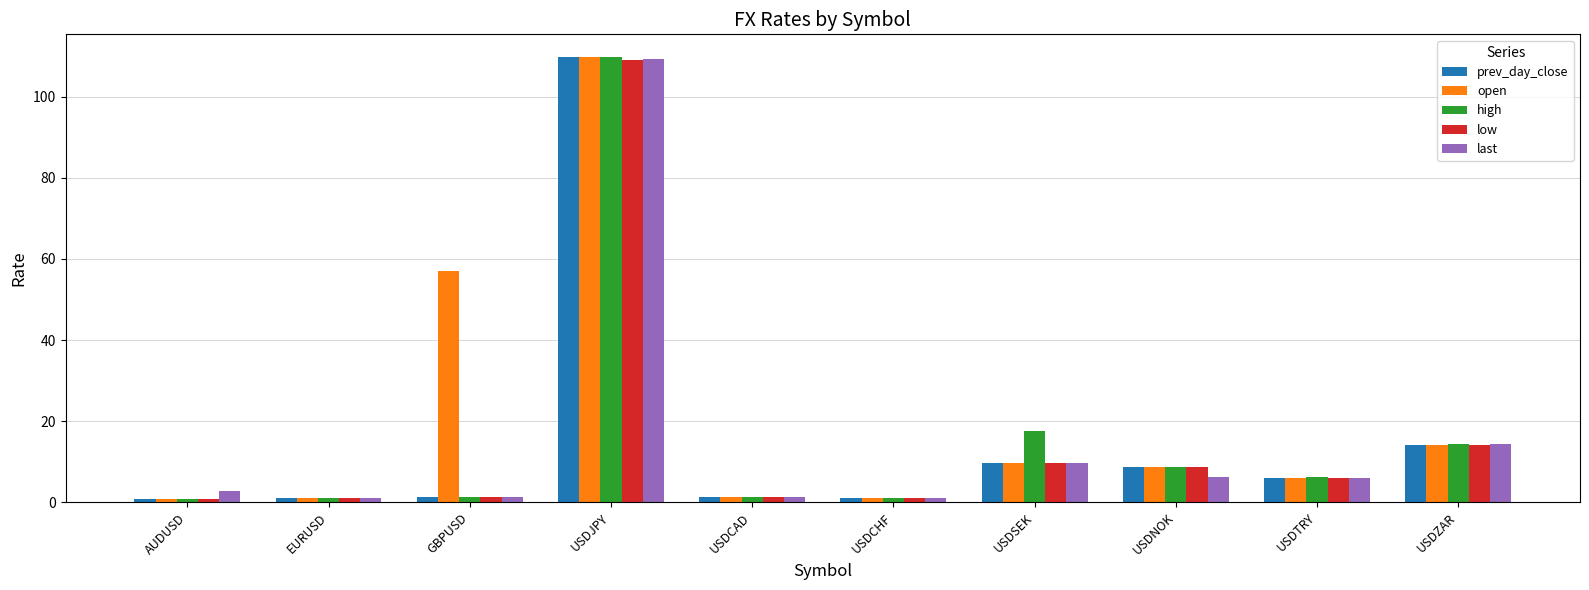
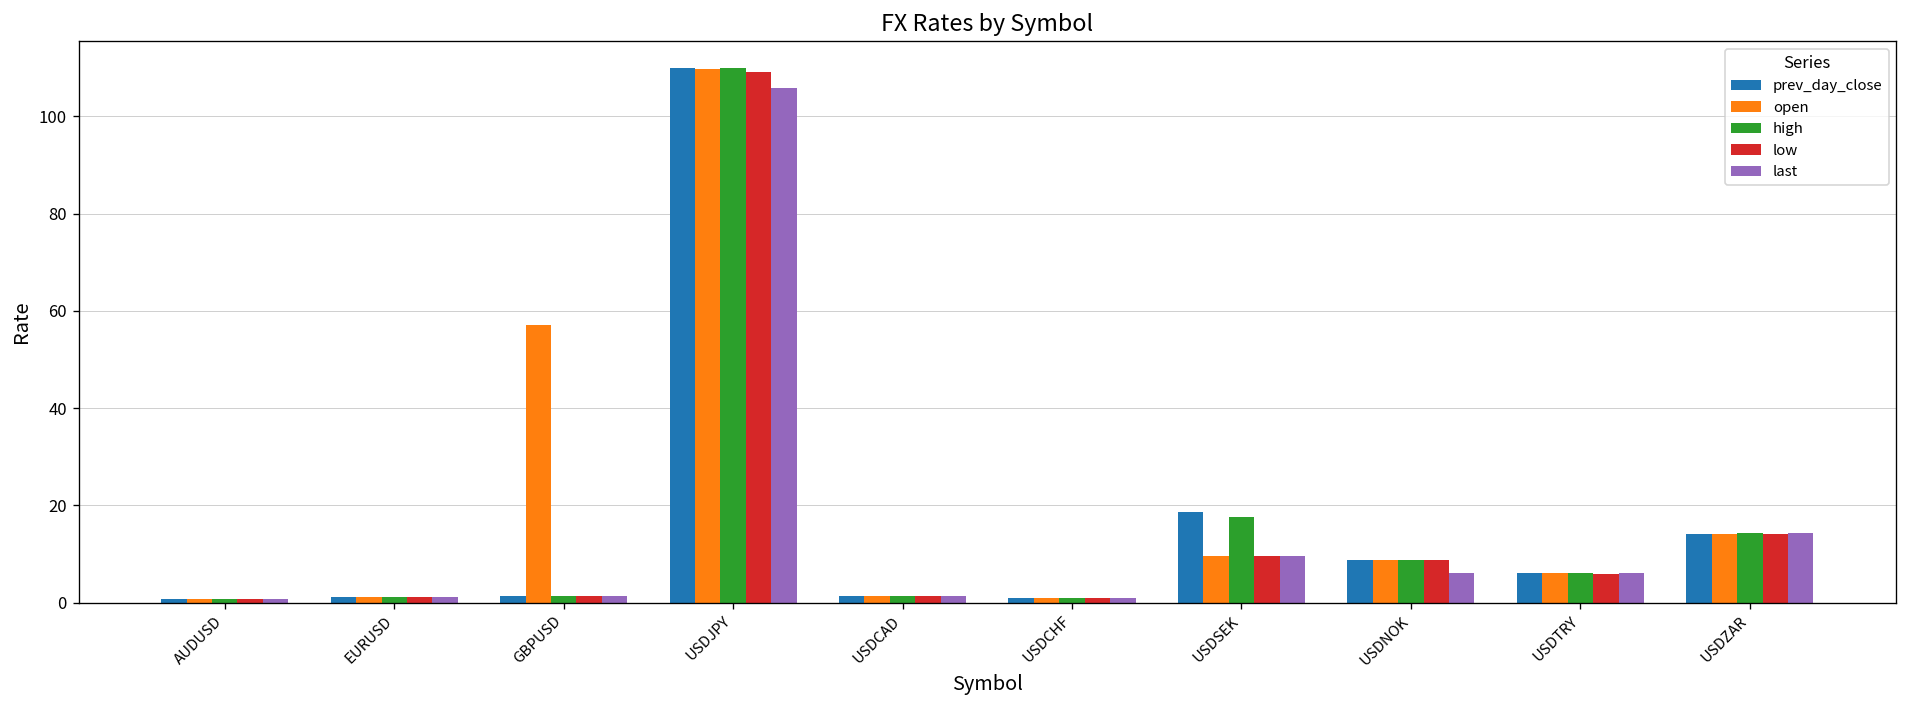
last, AUDUSD: 3 -> 1
last, USDJPY: 109 -> 106
prev_day_close, USDSEK: 10 -> 19
